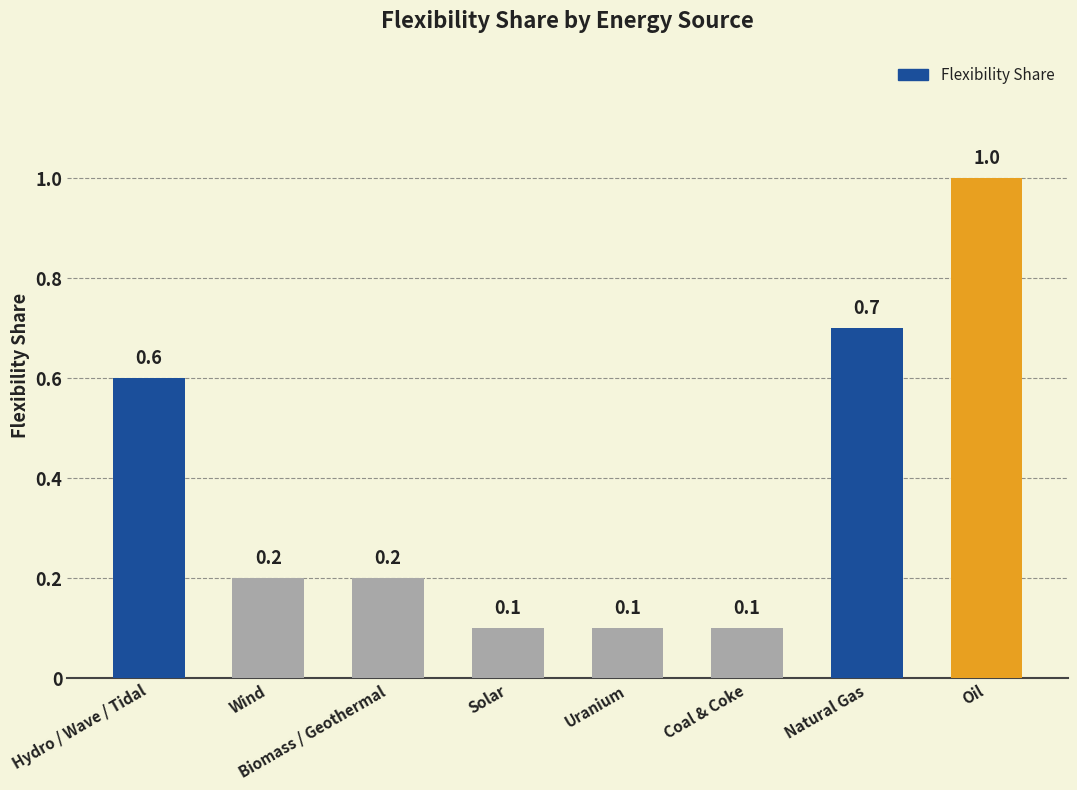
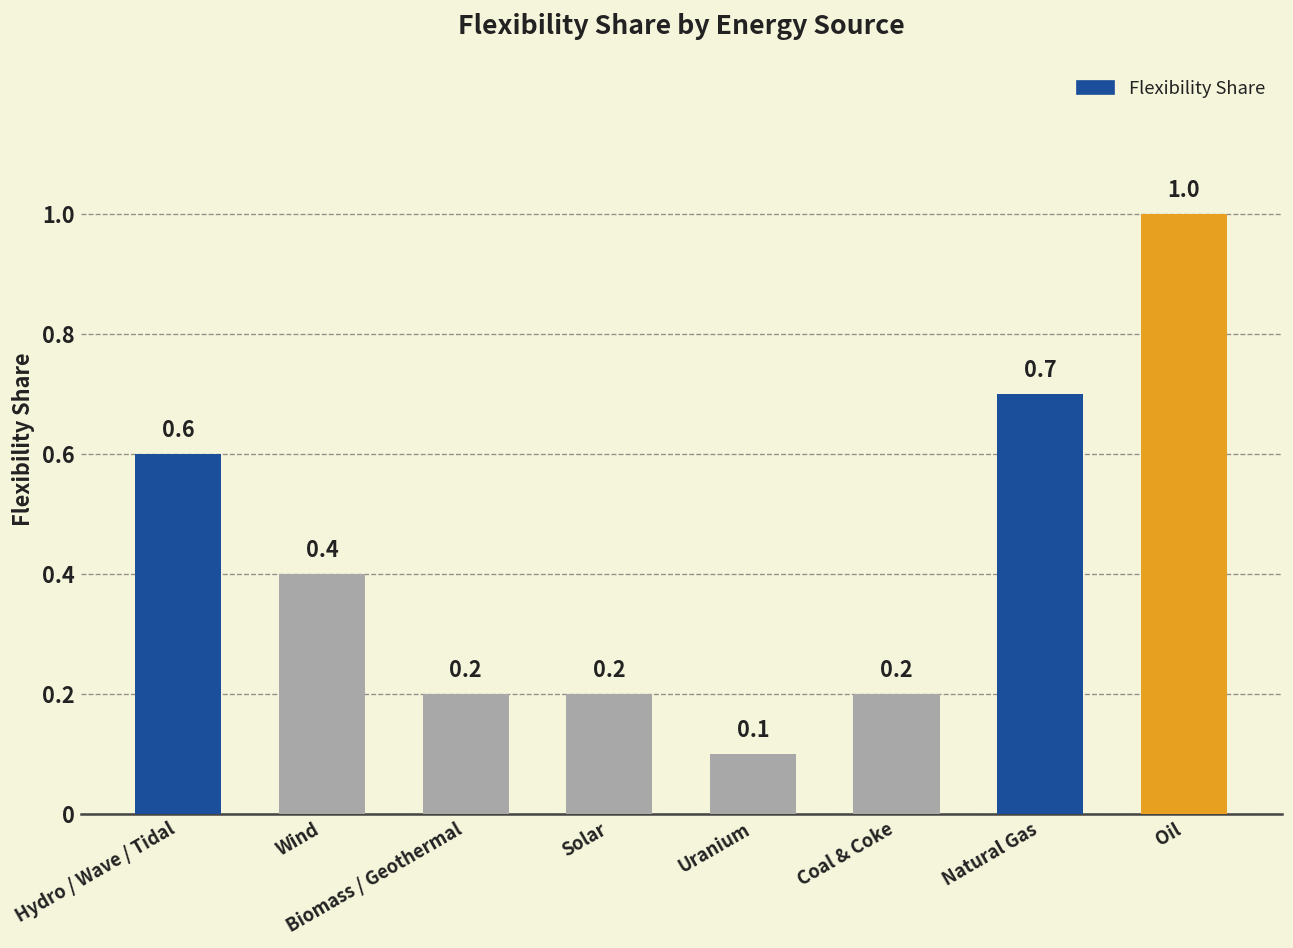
Wind: 0.2 -> 0.4
Solar: 0.1 -> 0.2
Coal & Coke: 0.1 -> 0.2
